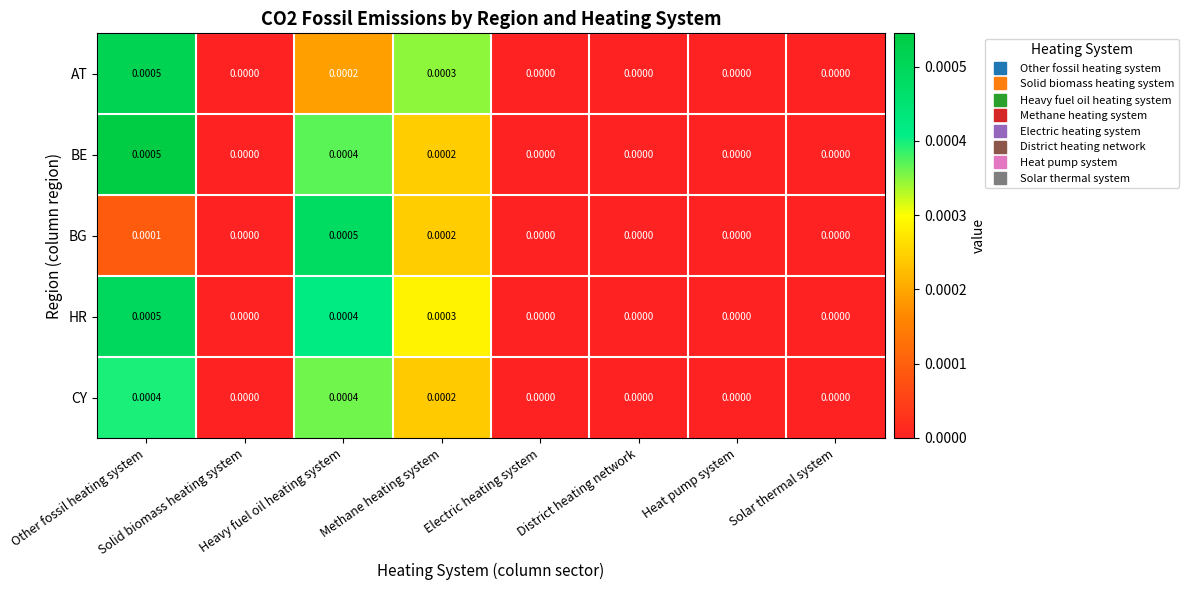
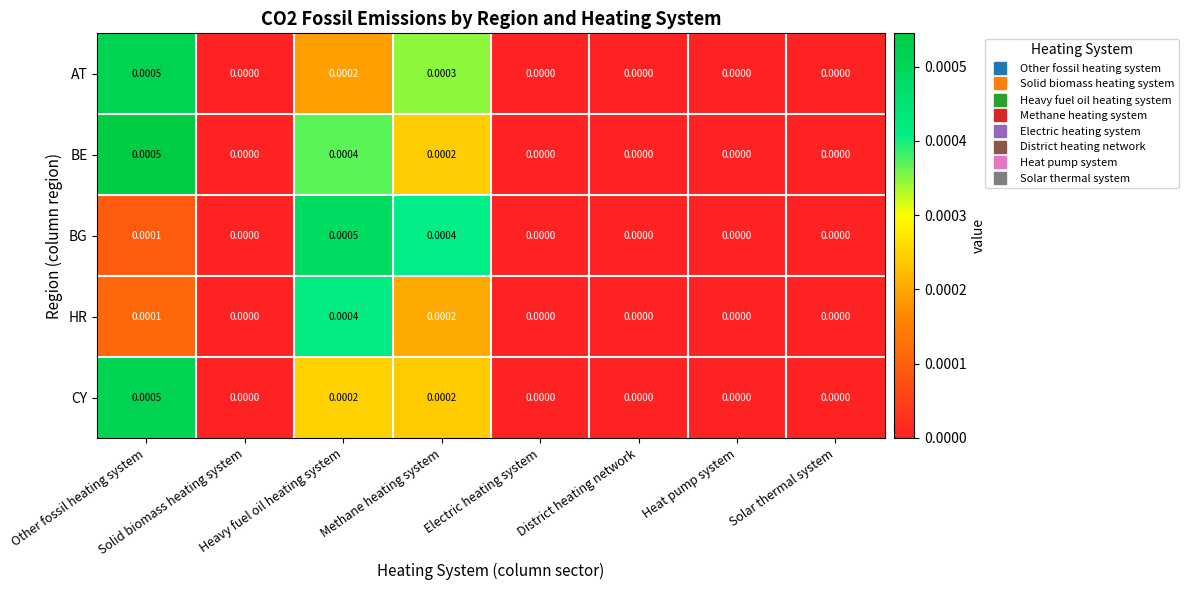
BG, Methane heating system: 0.0002 -> 0.0004
HR, Other fossil heating system: 0.0005 -> 0.0001
HR, Methane heating system: 0.0003 -> 0.0002
CY, Other fossil heating system: 0.0004 -> 0.0005
CY, Heavy fuel oil heating system: 0.0004 -> 0.0002
